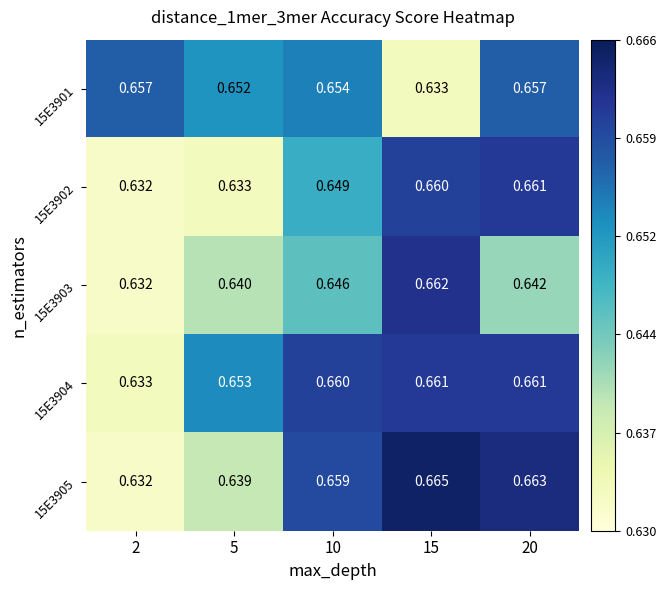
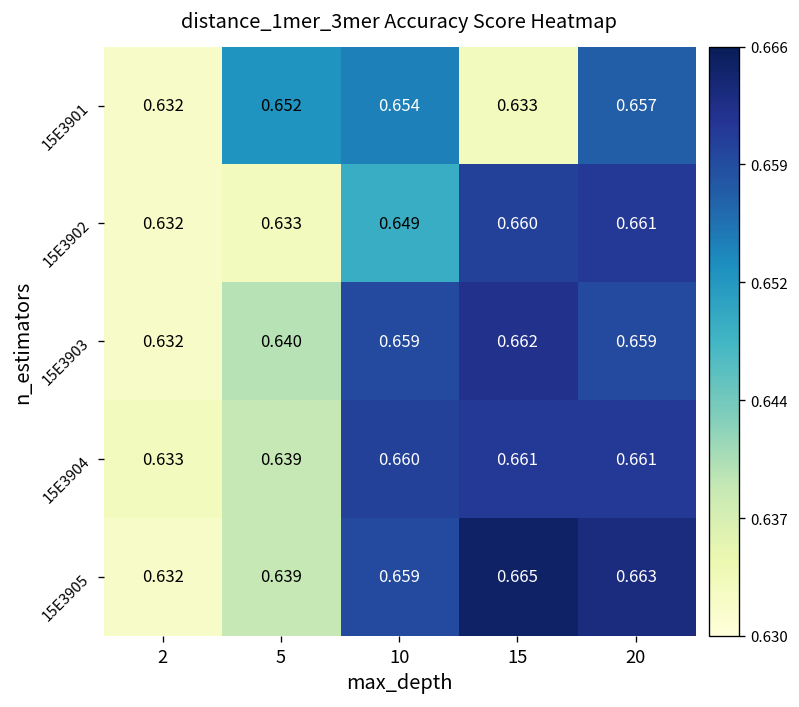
15E3901, 2: 0.657 -> 0.632
15E3903, 10: 0.646 -> 0.659
15E3903, 20: 0.642 -> 0.659
15E3904, 5: 0.653 -> 0.639
